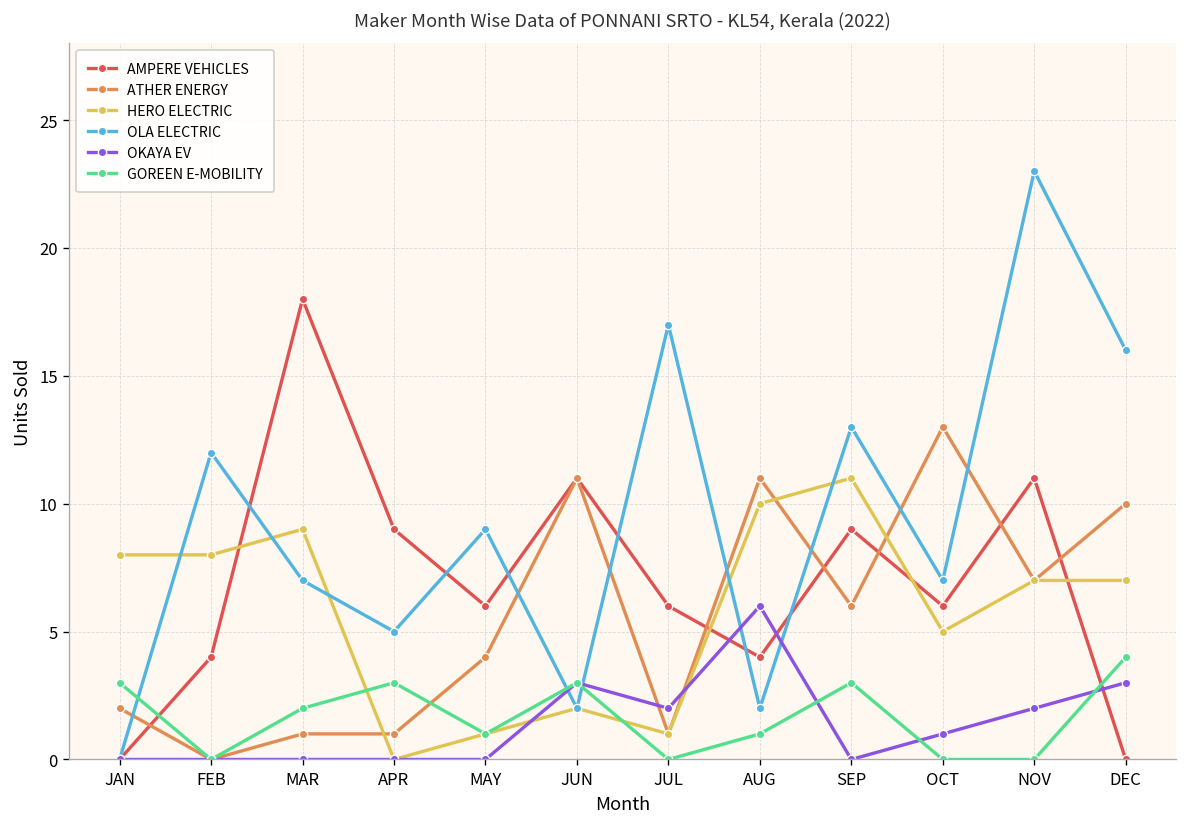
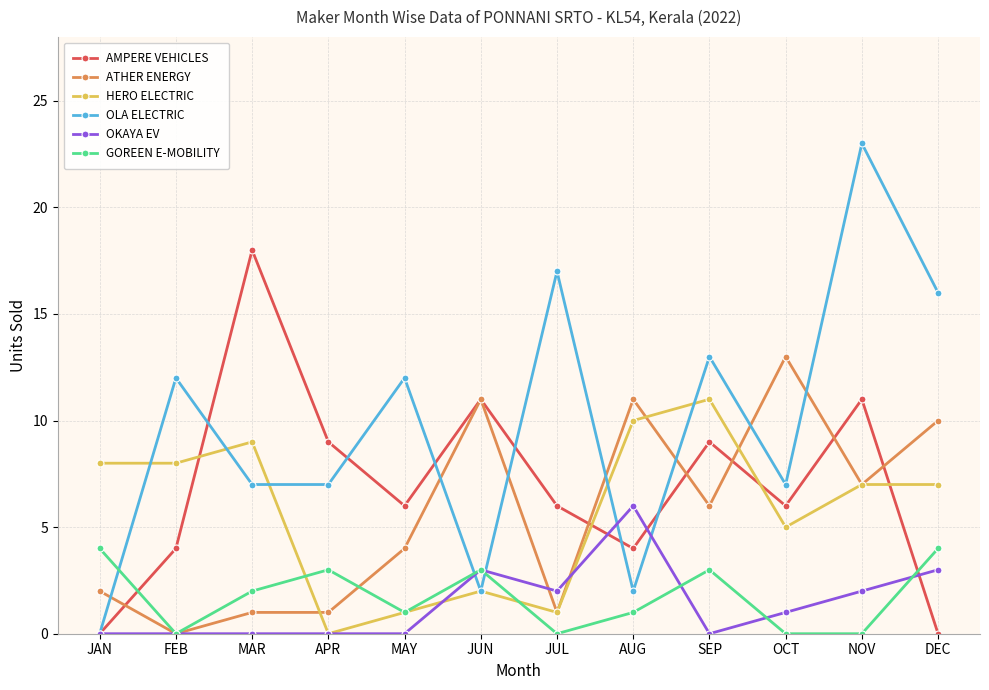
GOREEN E-MOBILITY, JAN: 3 -> 4
OLA ELECTRIC, APR: 5 -> 7
OLA ELECTRIC, MAY: 9 -> 12
